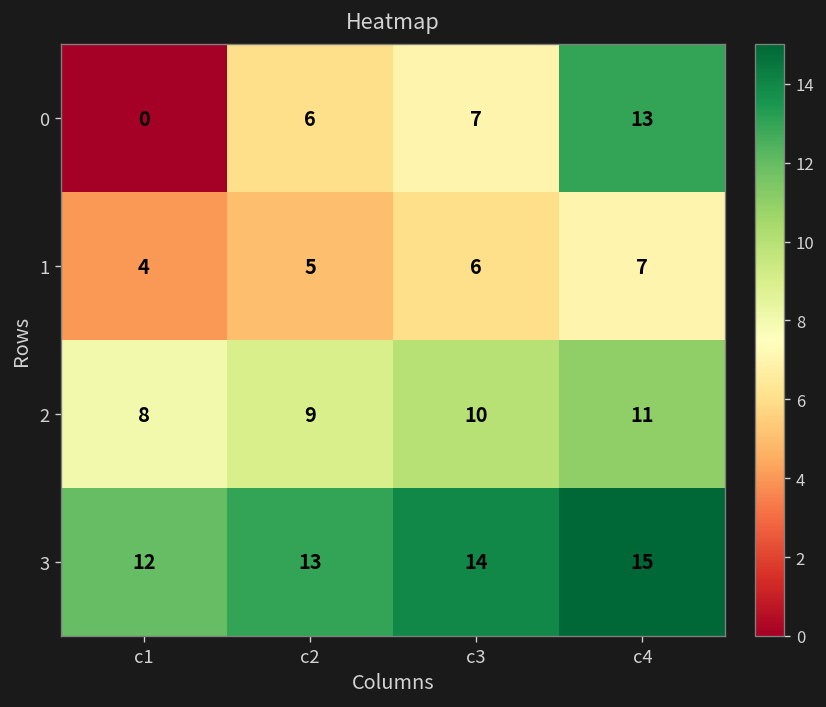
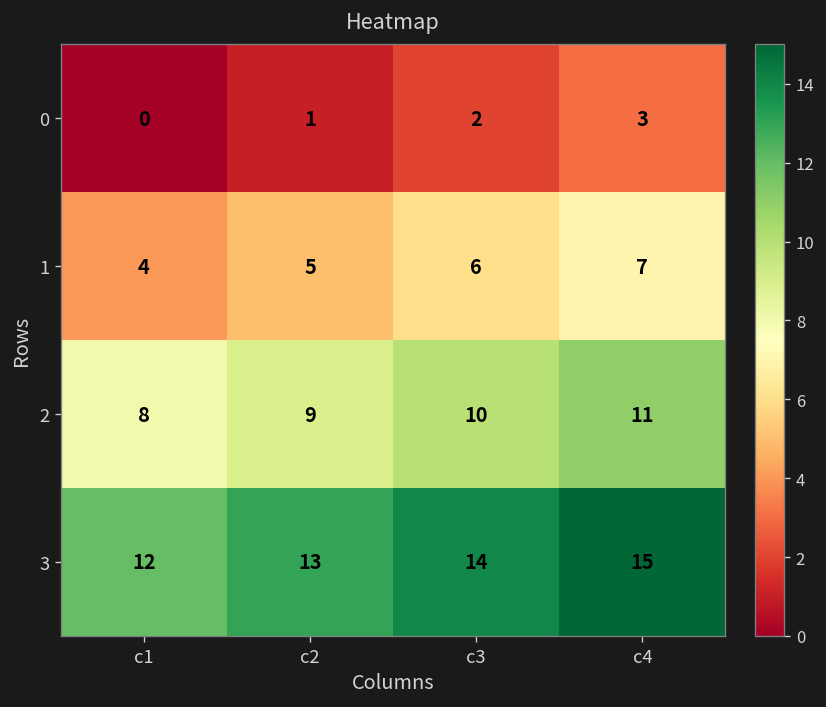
0, c2: 6 -> 1
0, c3: 7 -> 2
0, c4: 13 -> 3
